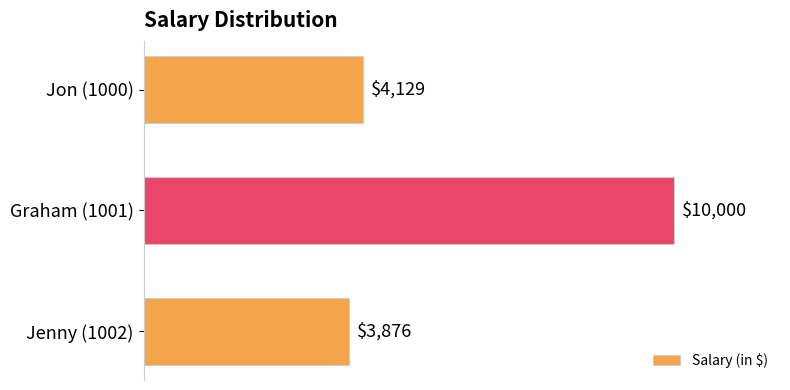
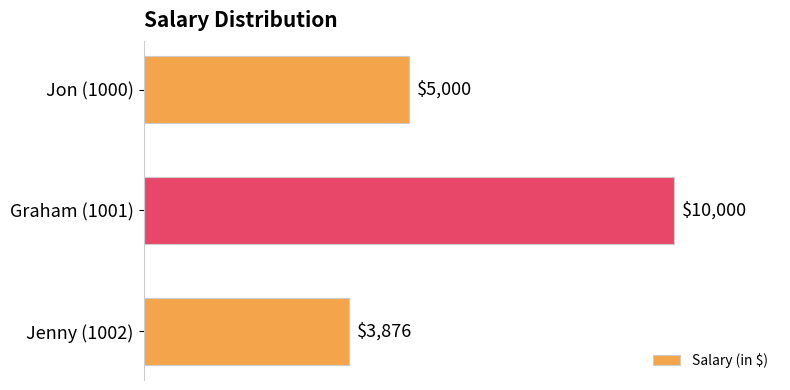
Jon (1000): $4,129 -> $5,000
